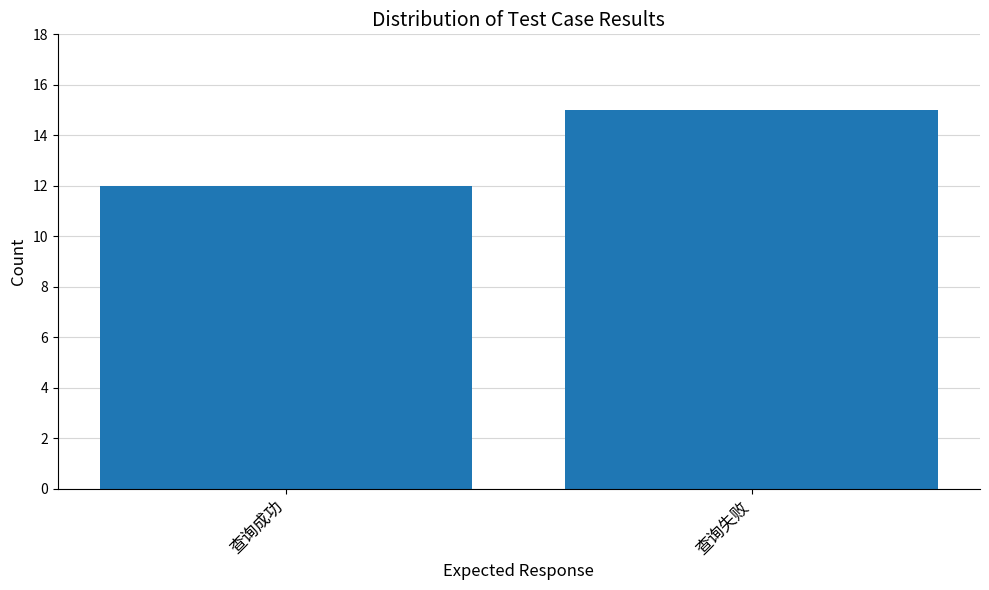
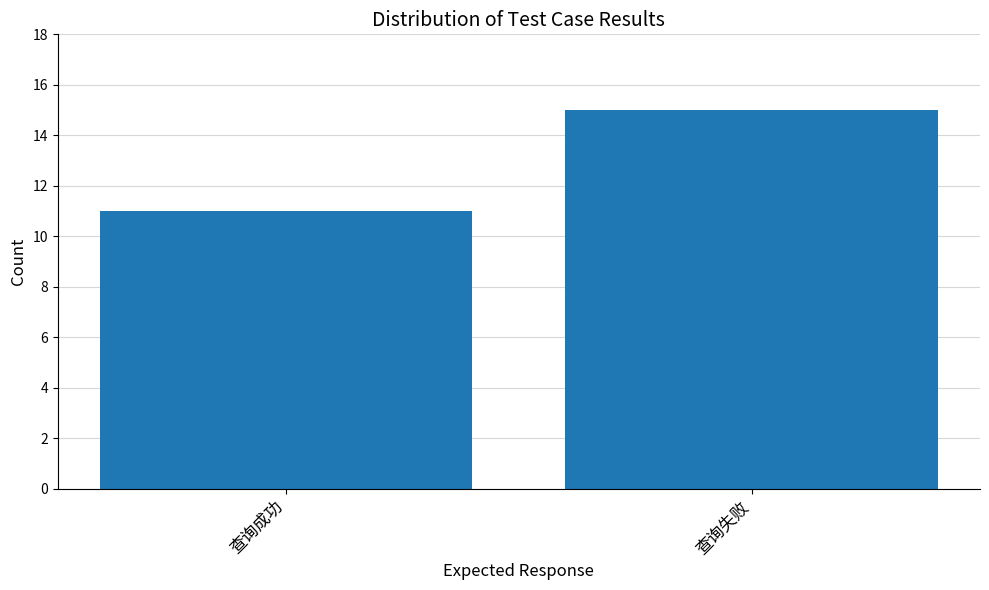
查询成功: 12 -> 11
